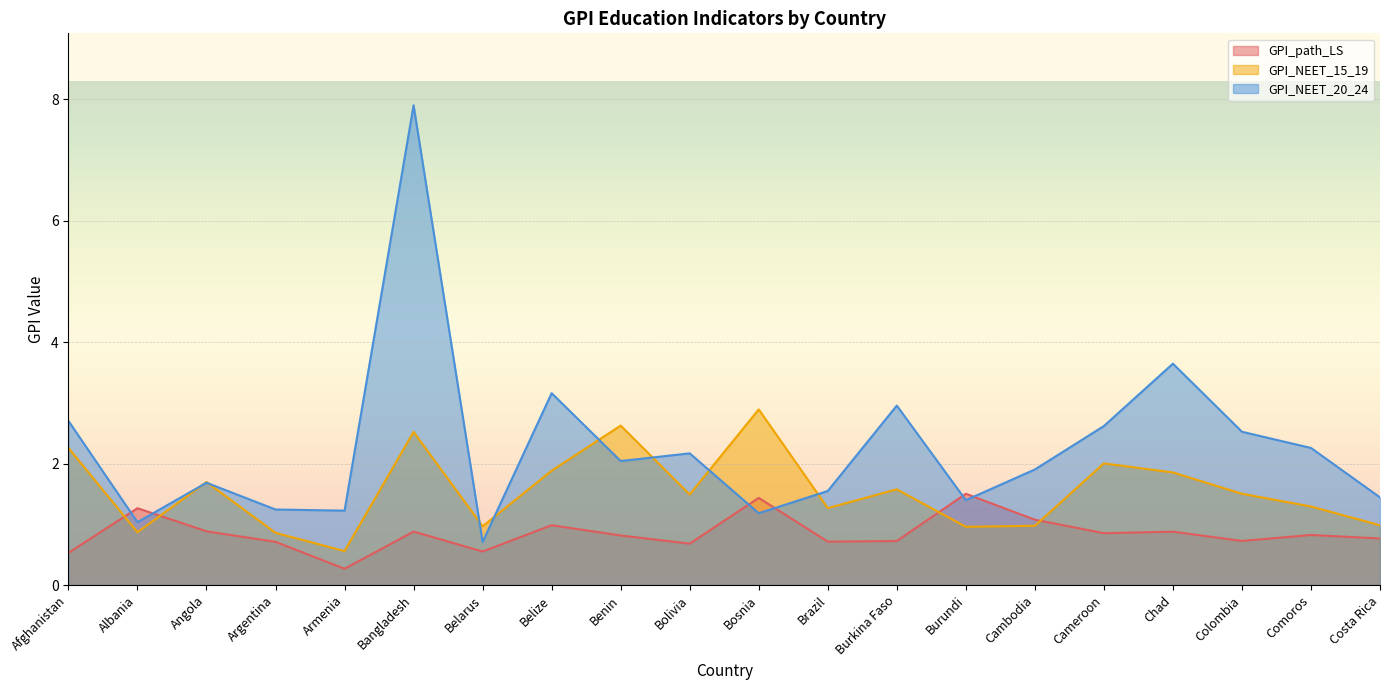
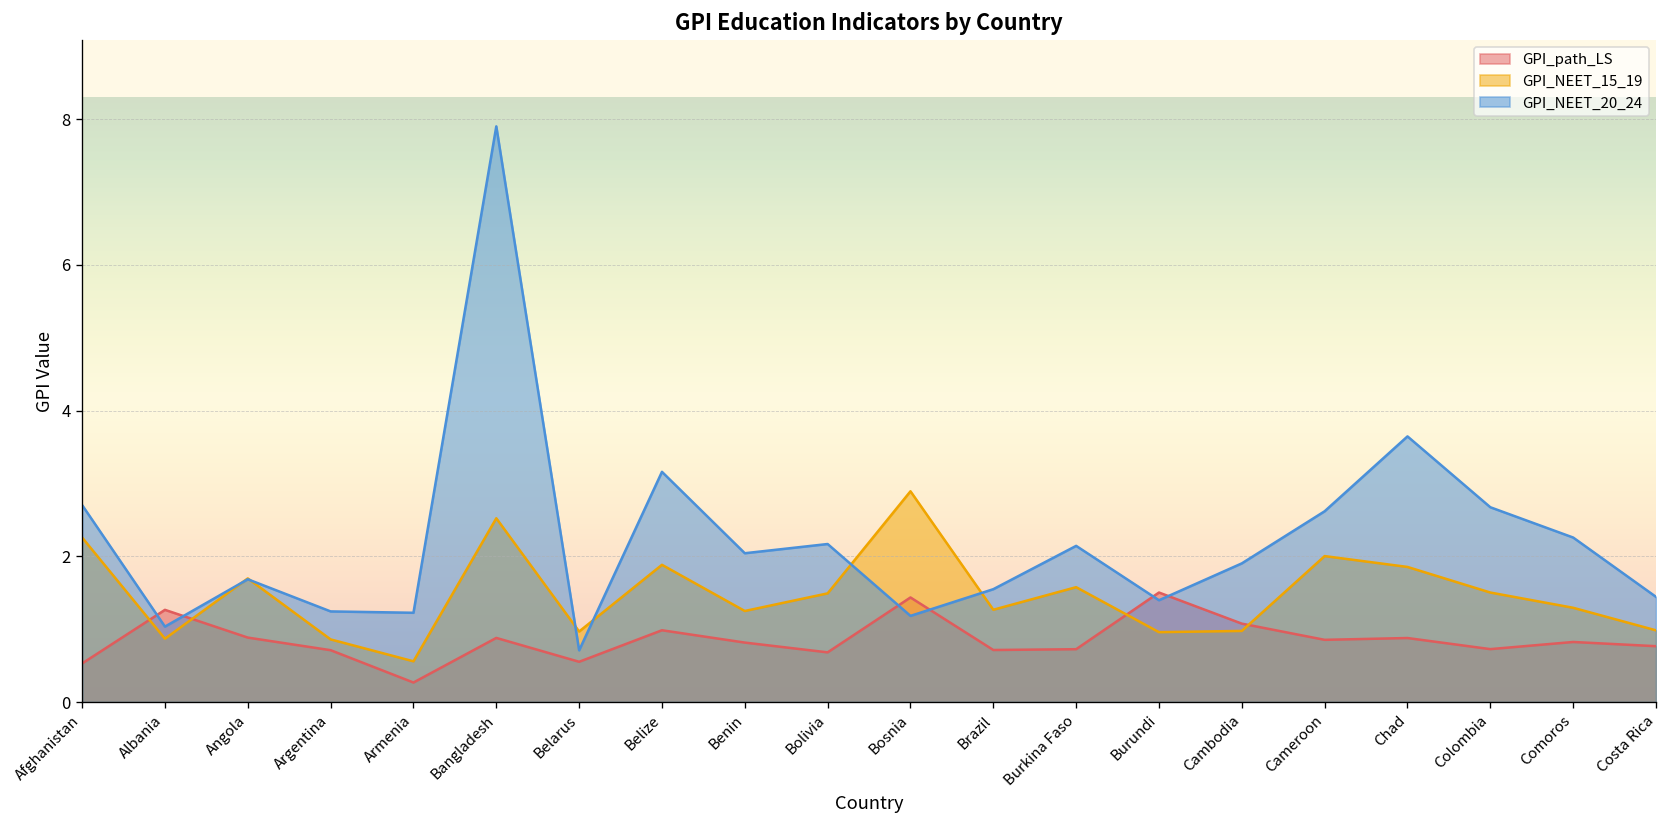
GPI_NEET_15_19, Benin: 2.6 -> 1.3
GPI_NEET_20_24, Burkina Faso: 3.0 -> 2.1
GPI_NEET_20_24, Colombia: 2.5 -> 2.7
